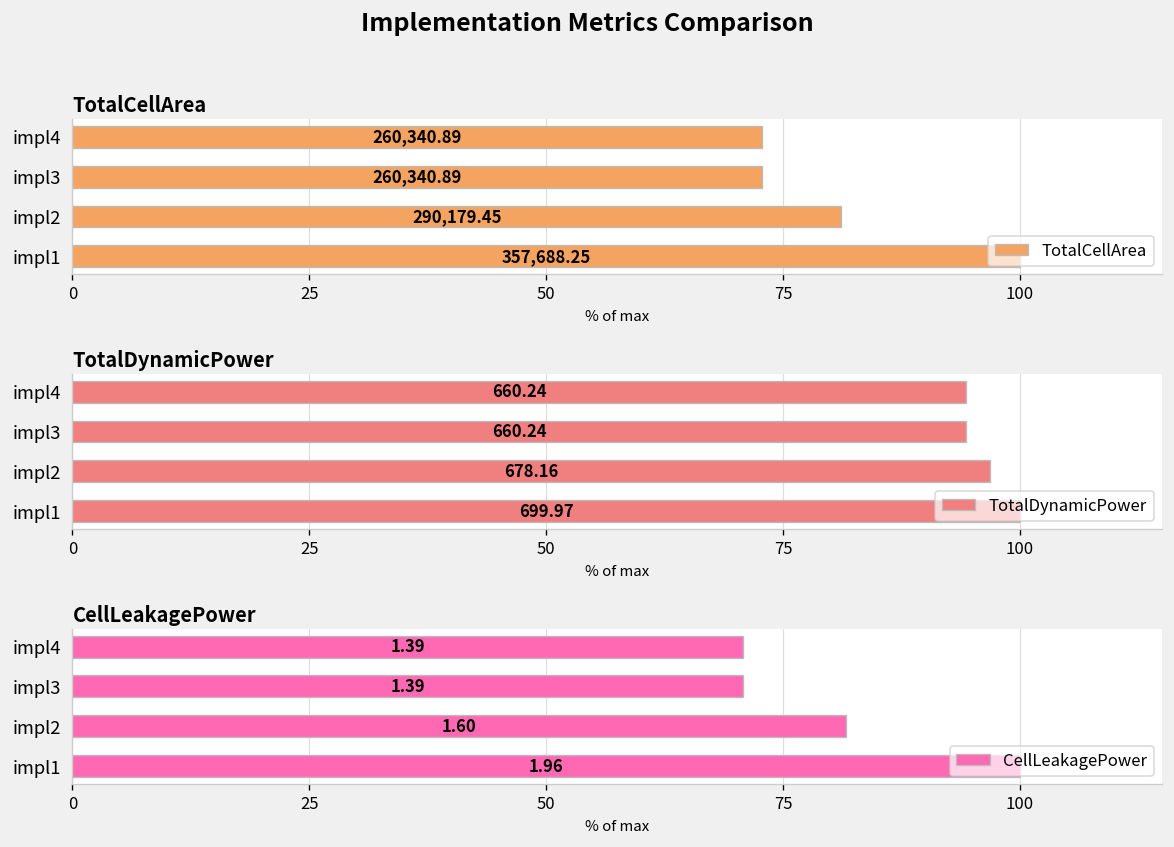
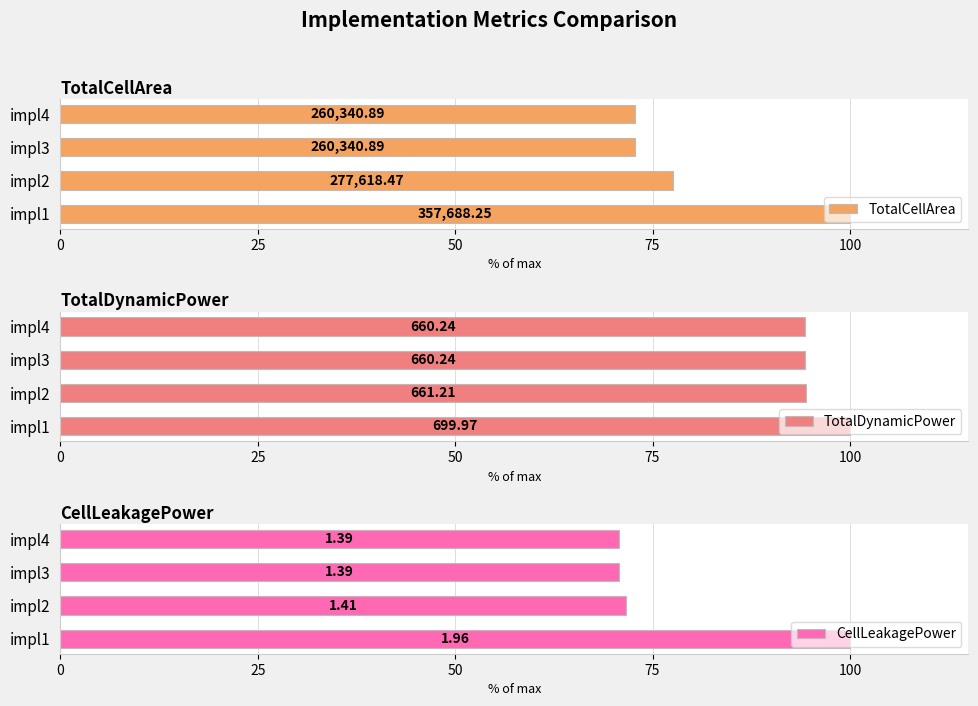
TotalCellArea, impl2: 290,179.45 -> 277,618.47
TotalDynamicPower, impl2: 678.16 -> 661.21
CellLeakagePower, impl2: 1.60 -> 1.41
